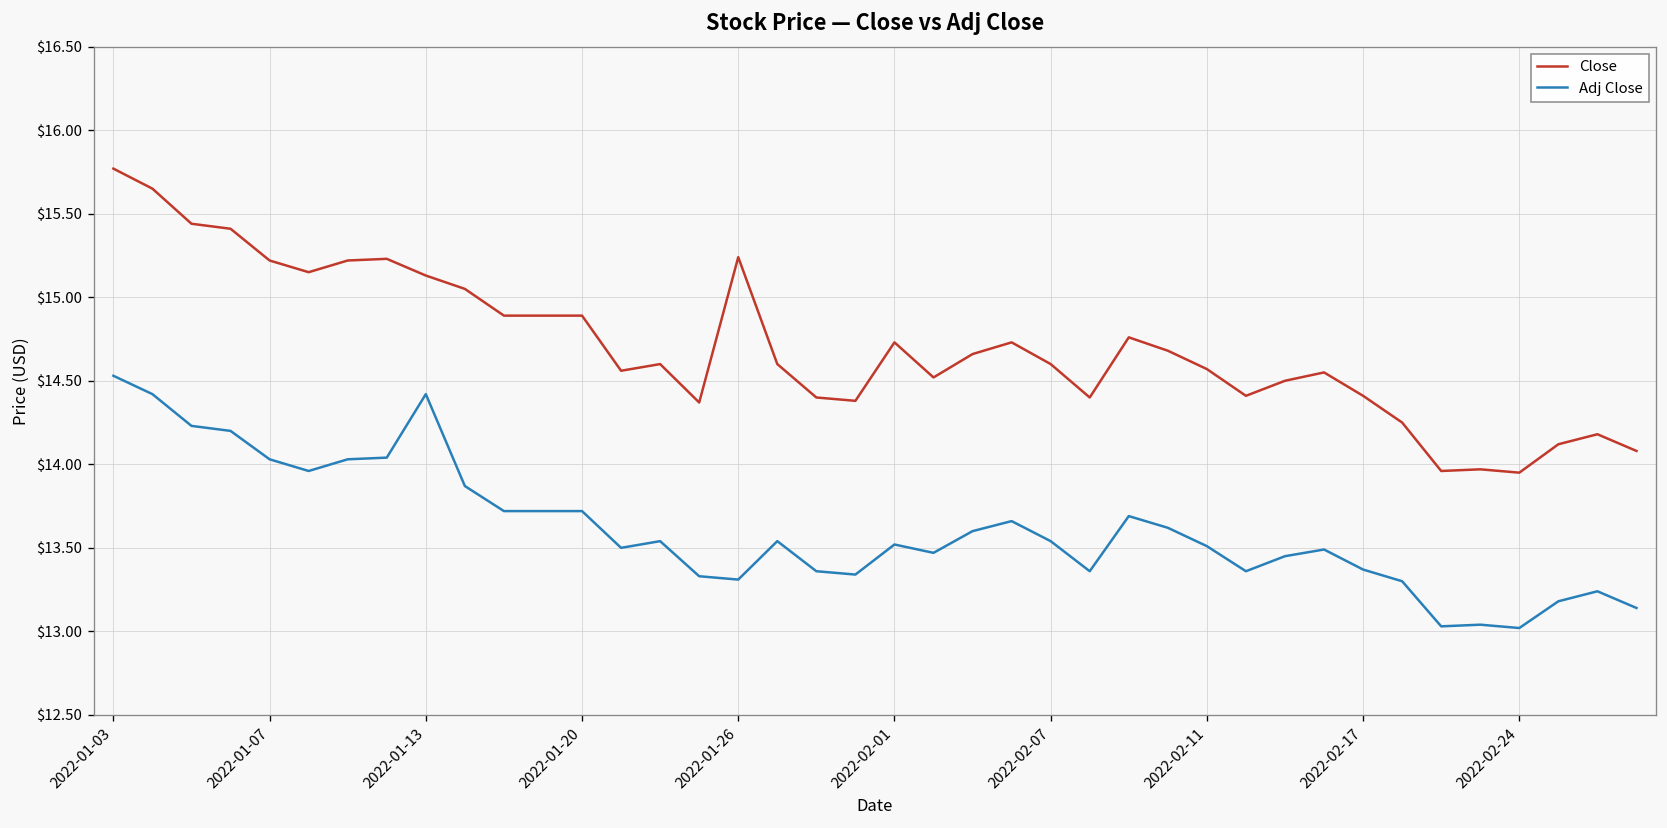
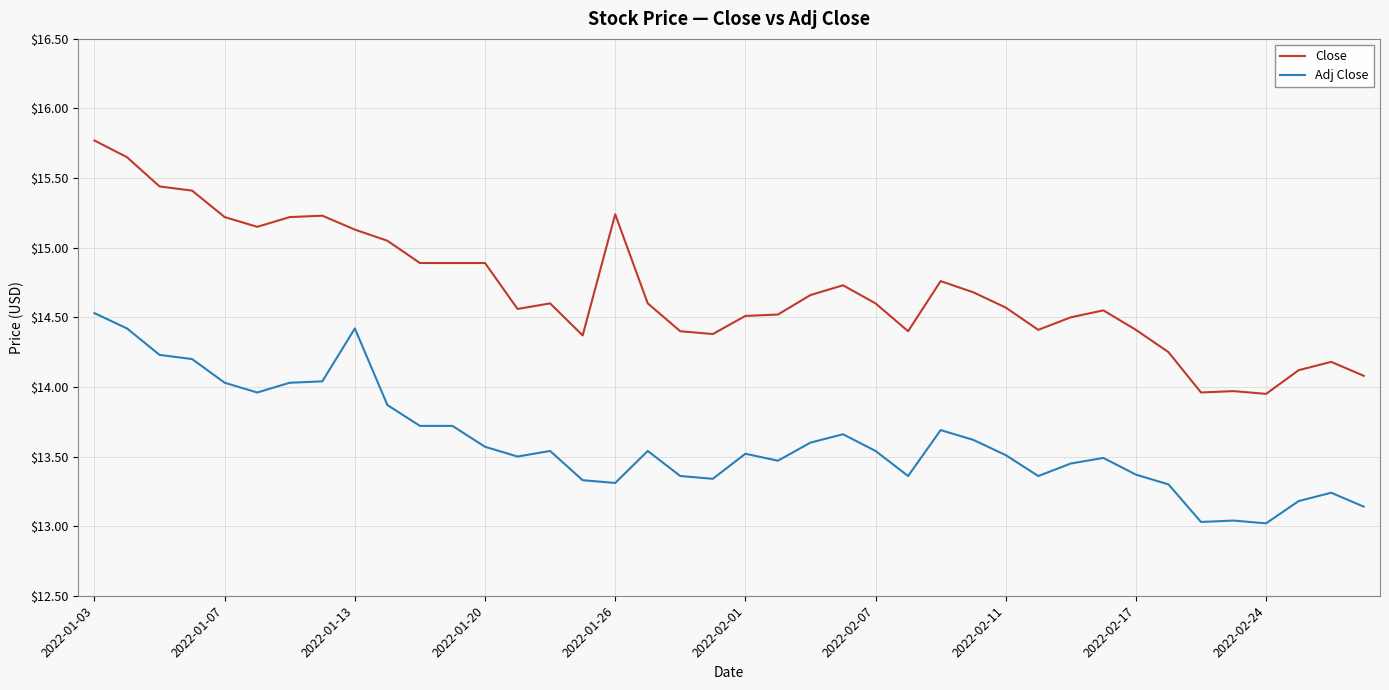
Adj Close, 2022-01-20: $13.72 -> $13.57
Close, 2022-02-01: $14.73 -> $14.51
